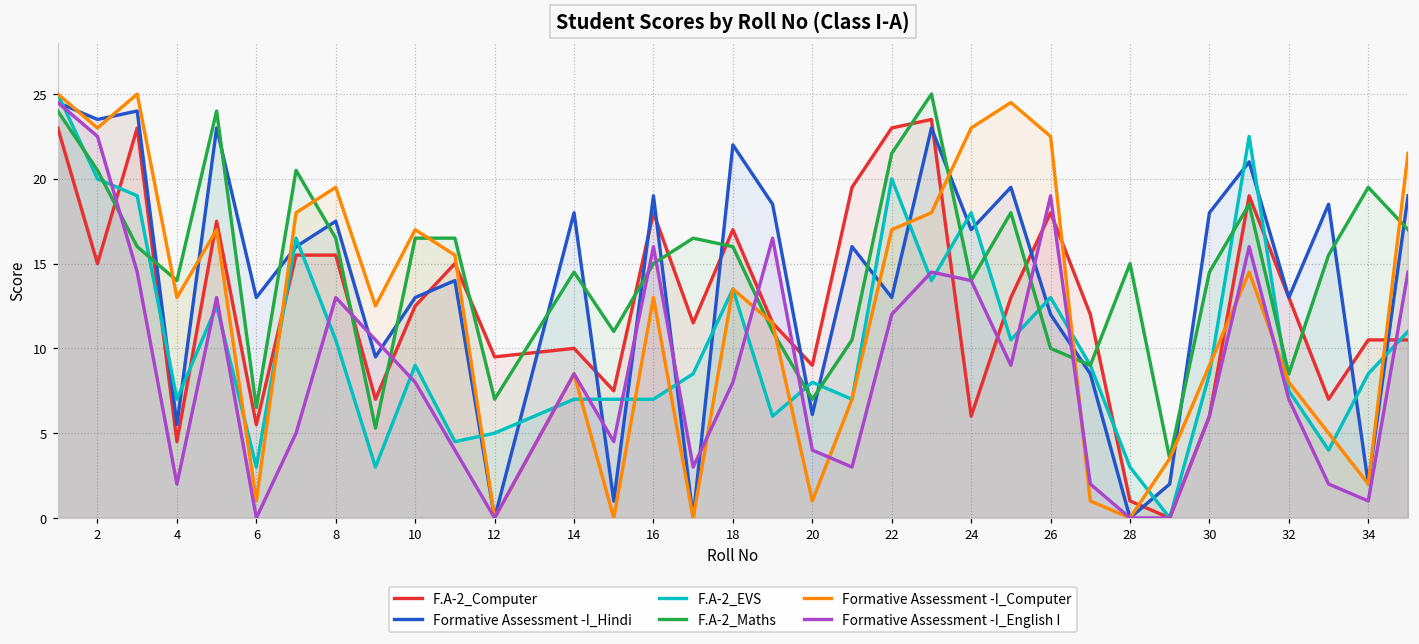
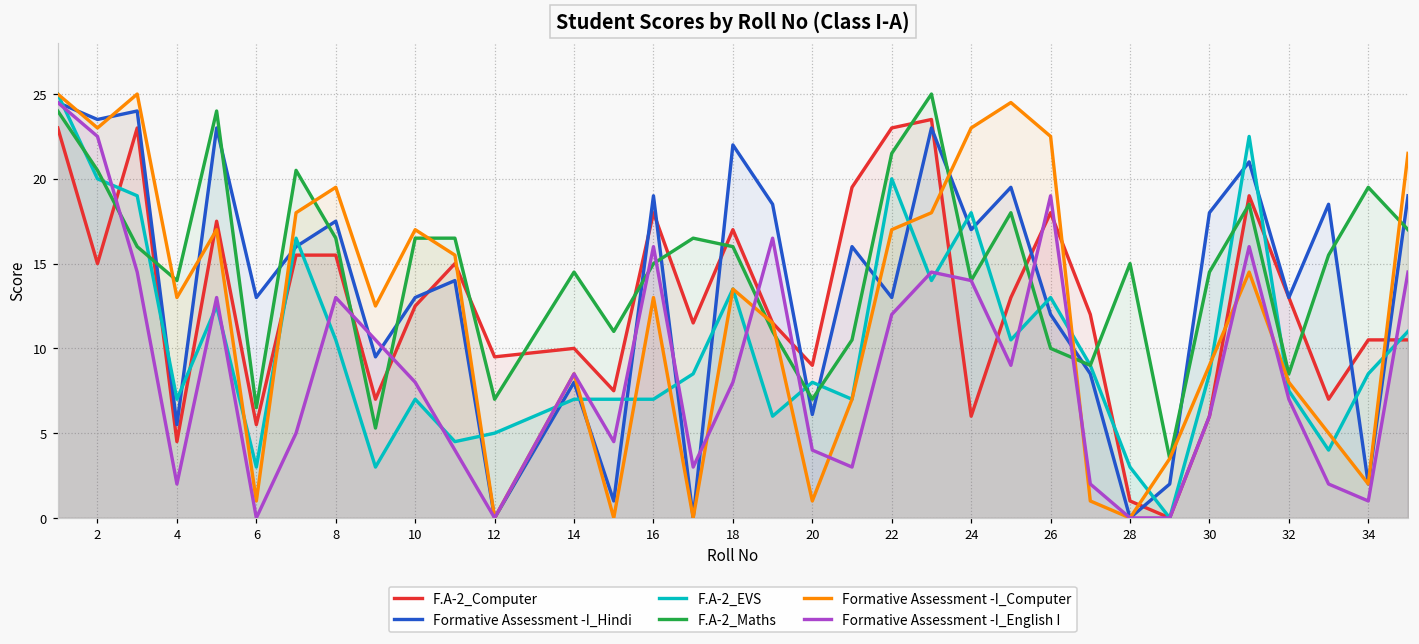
F.A-2_EVS, 10: 9 -> 7
Formative Assessment -I_Hindi, 14: 18 -> 8
